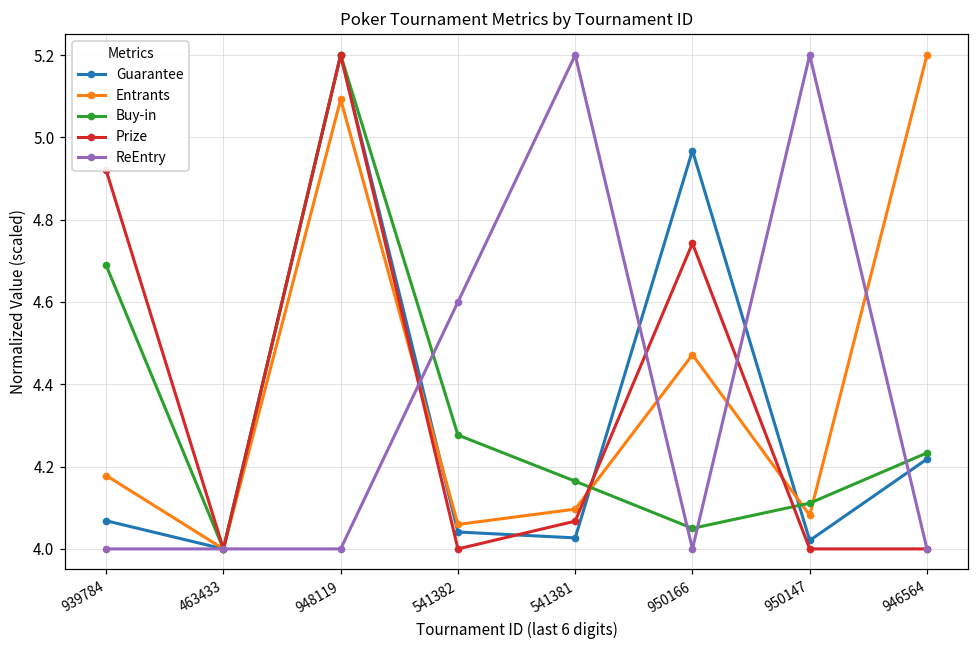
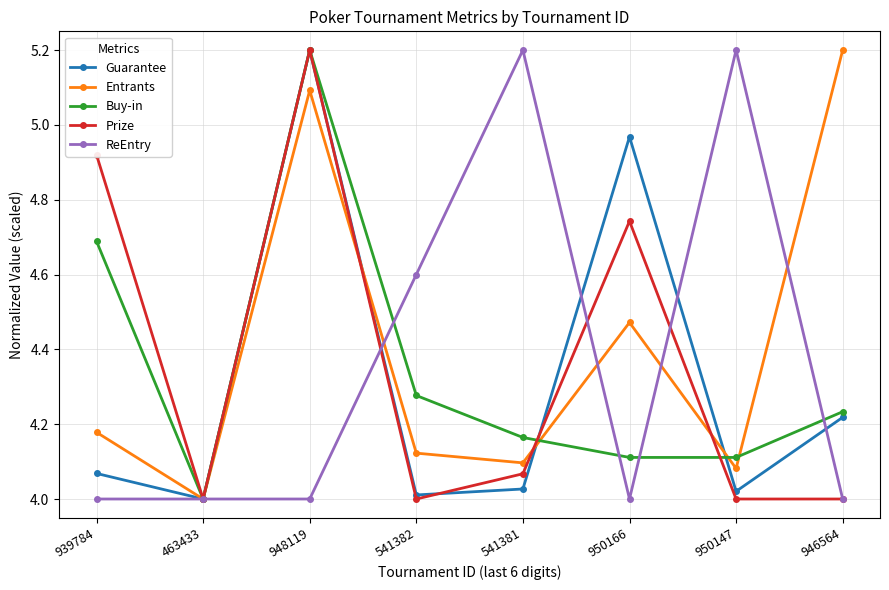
Guarantee, 541382: 4.04 -> 4.01
Entrants, 541382: 4.06 -> 4.12
Buy-in, 950166: 4.05 -> 4.11
